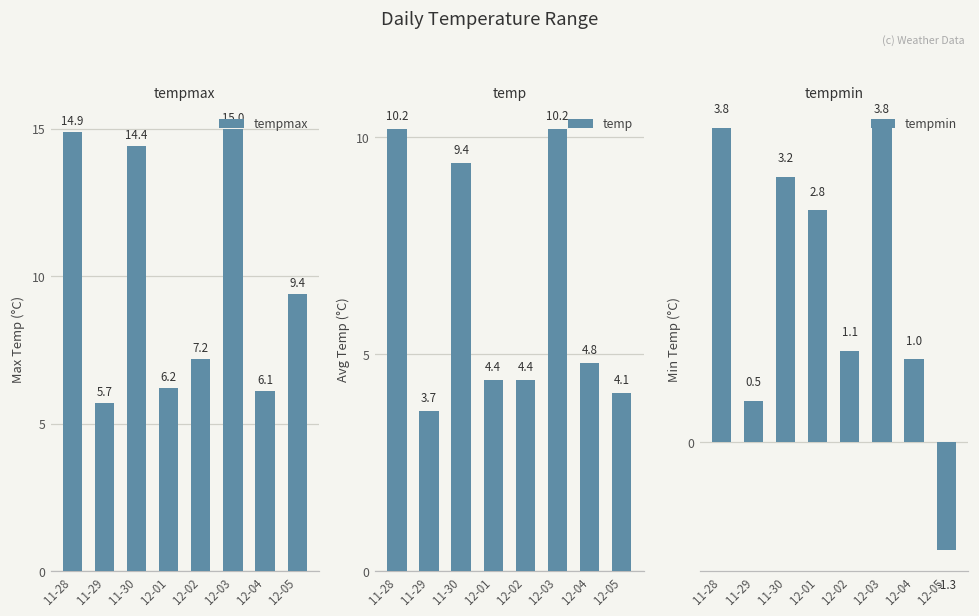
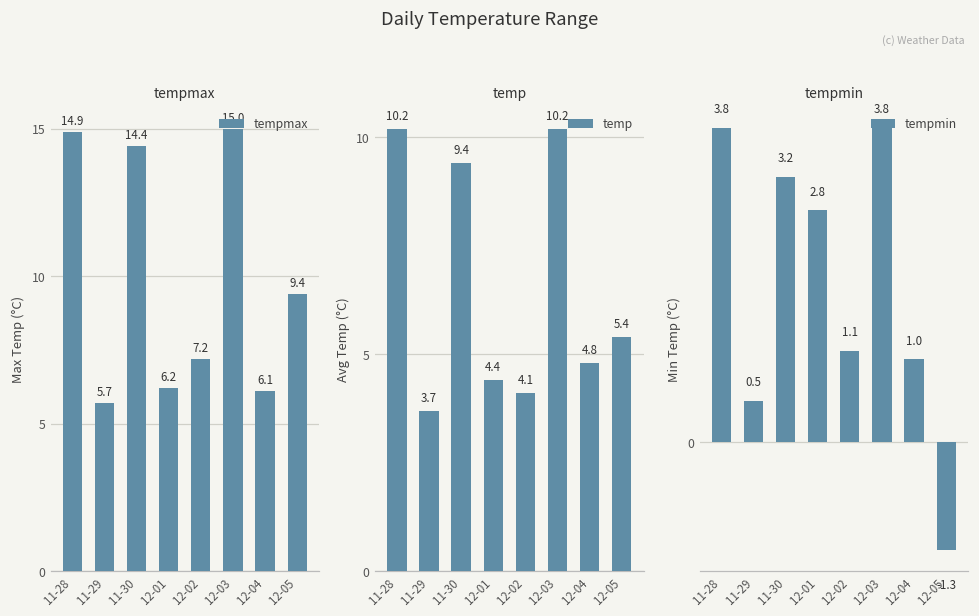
temp, 12-02: 4.4 -> 4.1
temp, 12-05: 4.1 -> 5.4
